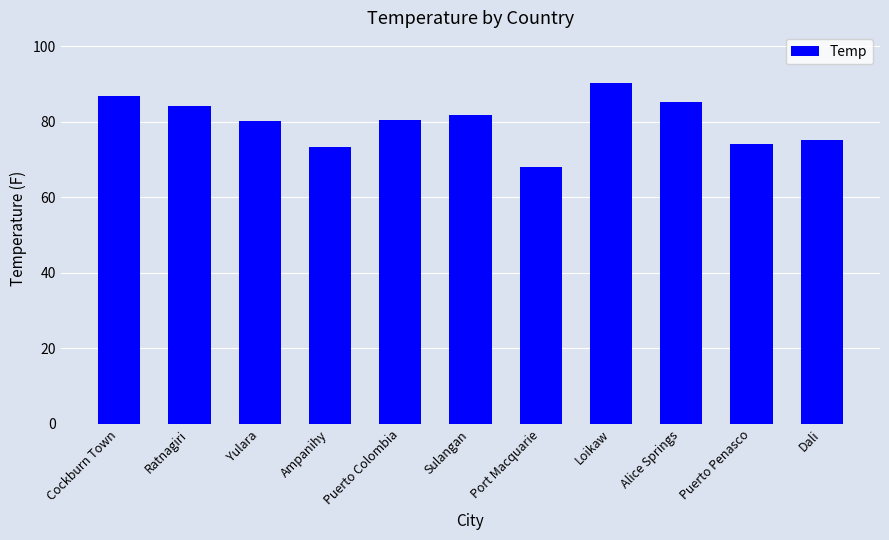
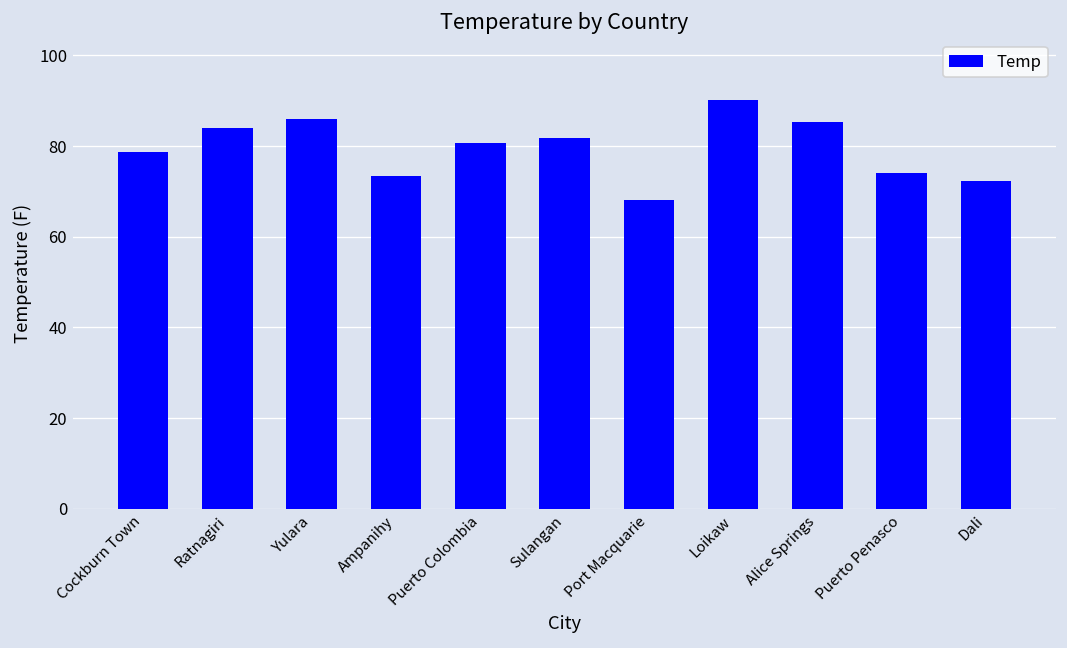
Cockburn Town: 87 -> 79
Yulara: 80 -> 86
Dali: 75 -> 72
